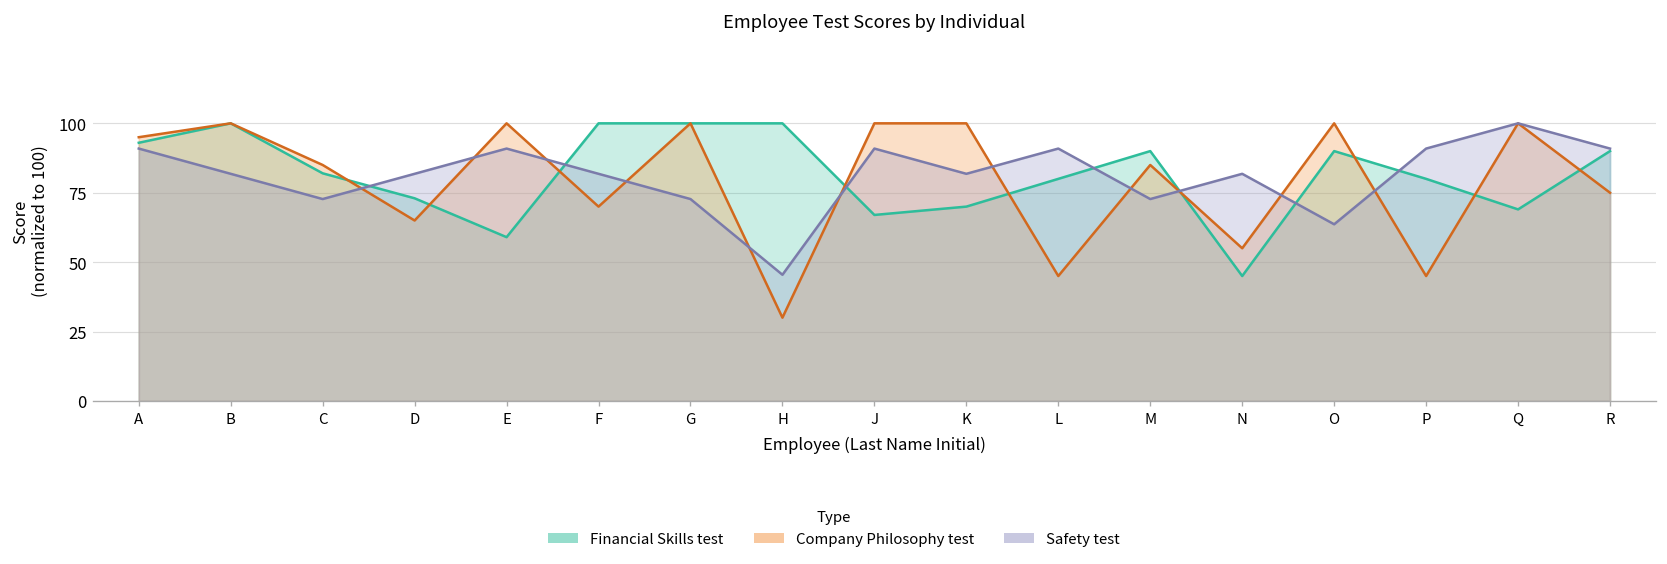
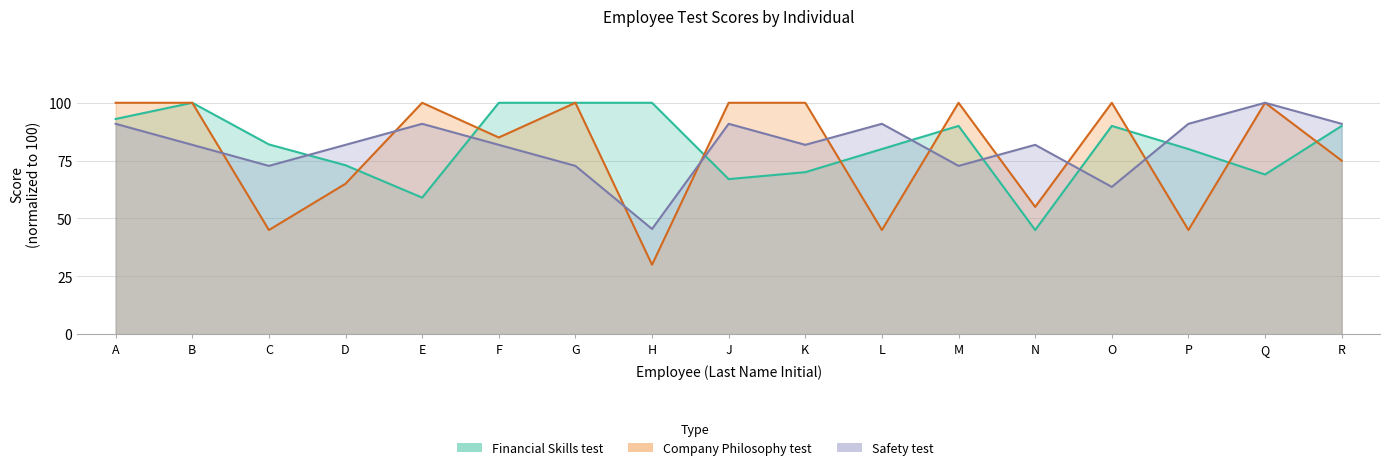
Company Philosophy test, A: 95 -> 100
Company Philosophy test, C: 85 -> 45
Company Philosophy test, F: 70 -> 85
Company Philosophy test, M: 85 -> 100
